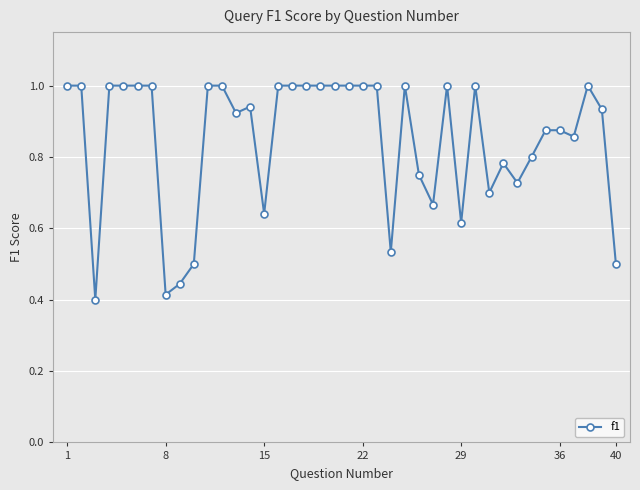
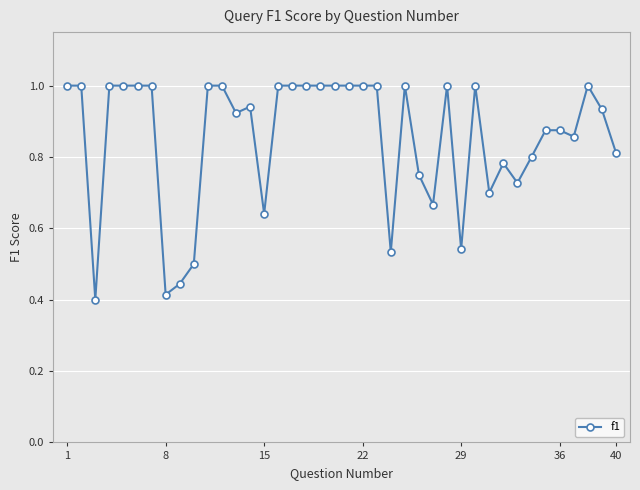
29: 0.62 -> 0.54
40: 0.50 -> 0.81
